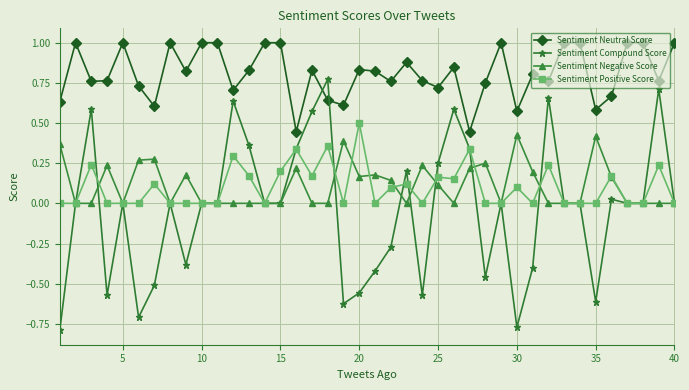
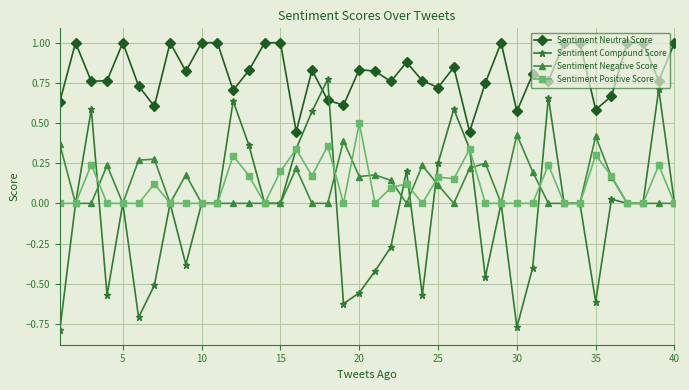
Sentiment Positive Score, 30: 0.1 -> 0.0
Sentiment Positive Score, 35: 0.0 -> 0.3
